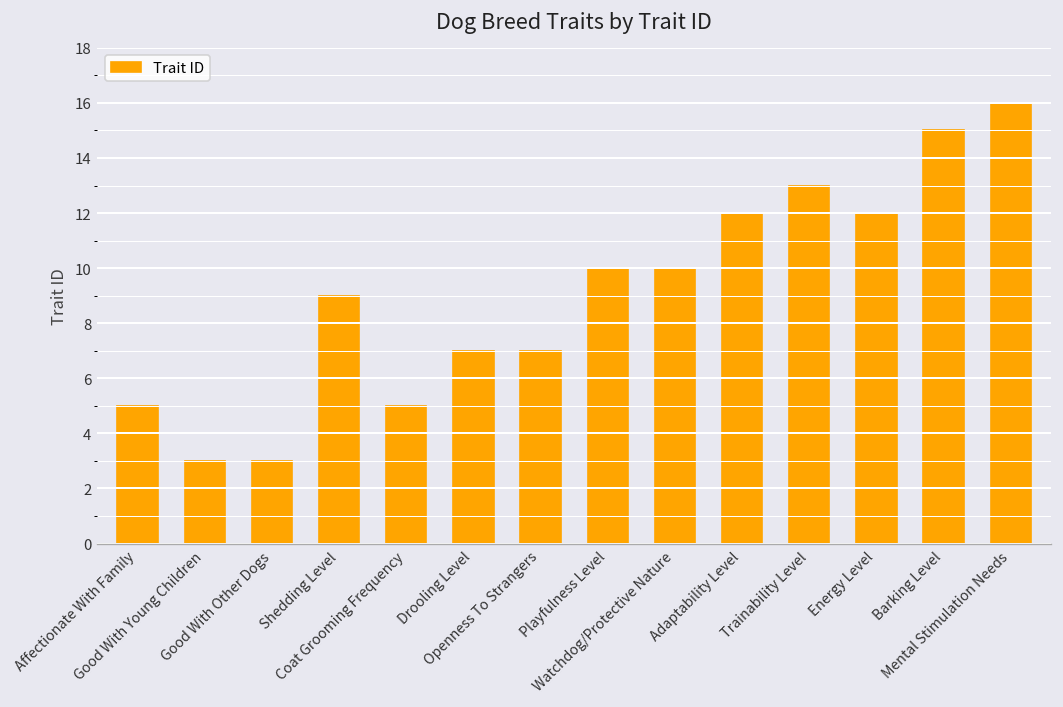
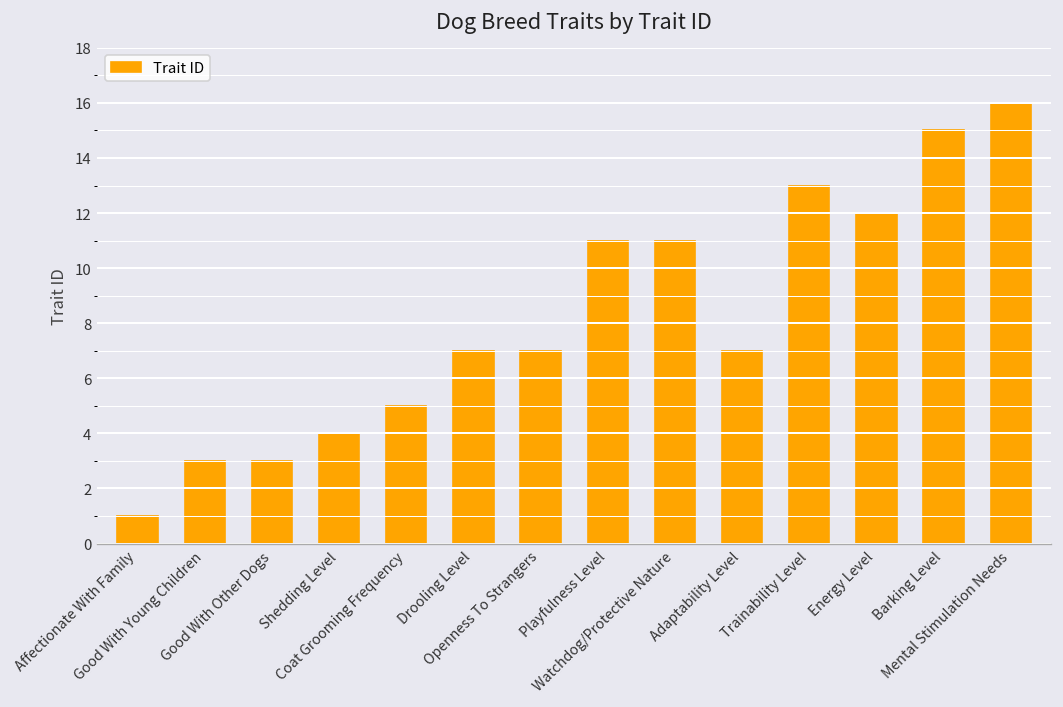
Affectionate With Family: 5 -> 1
Shedding Level: 9 -> 4
Playfulness Level: 10 -> 11
Watchdog/Protective Nature: 10 -> 11
Adaptability Level: 12 -> 7
